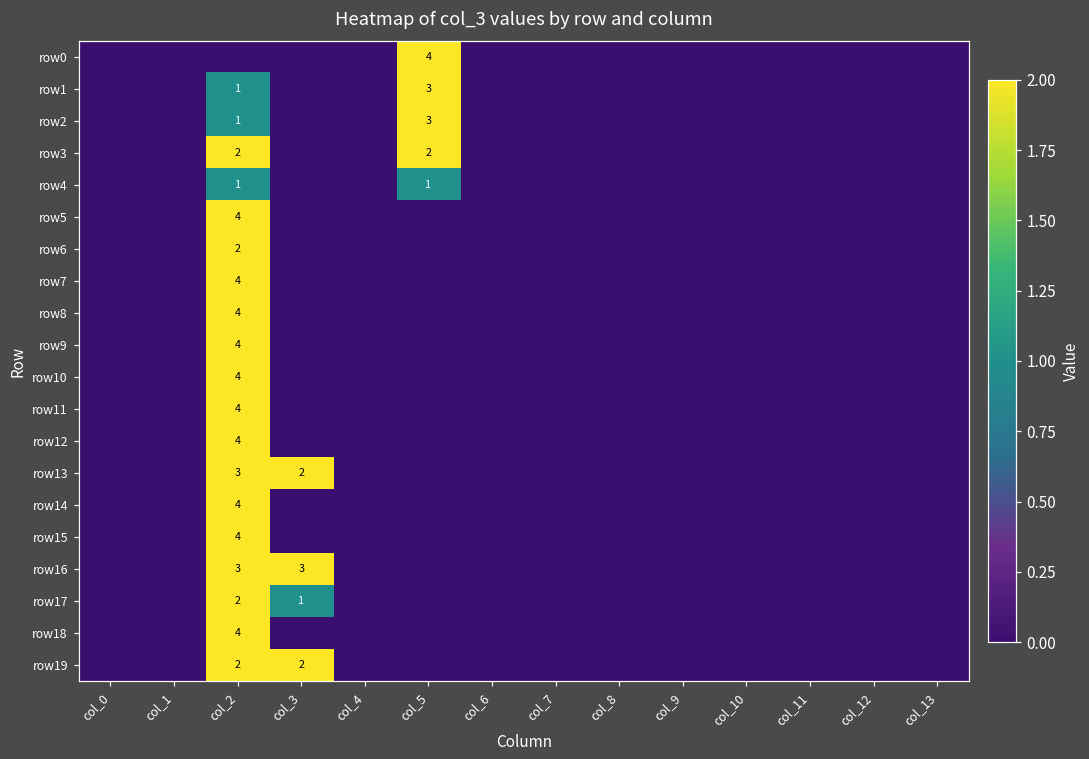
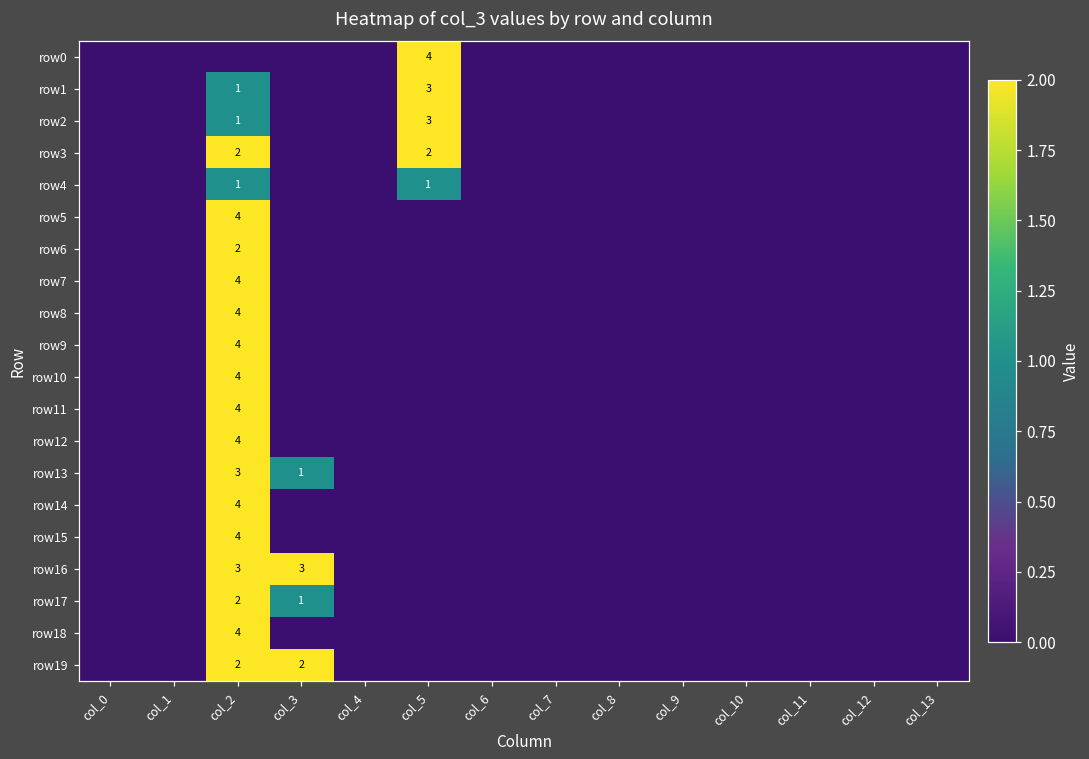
row13, col_3: 2 -> 1
